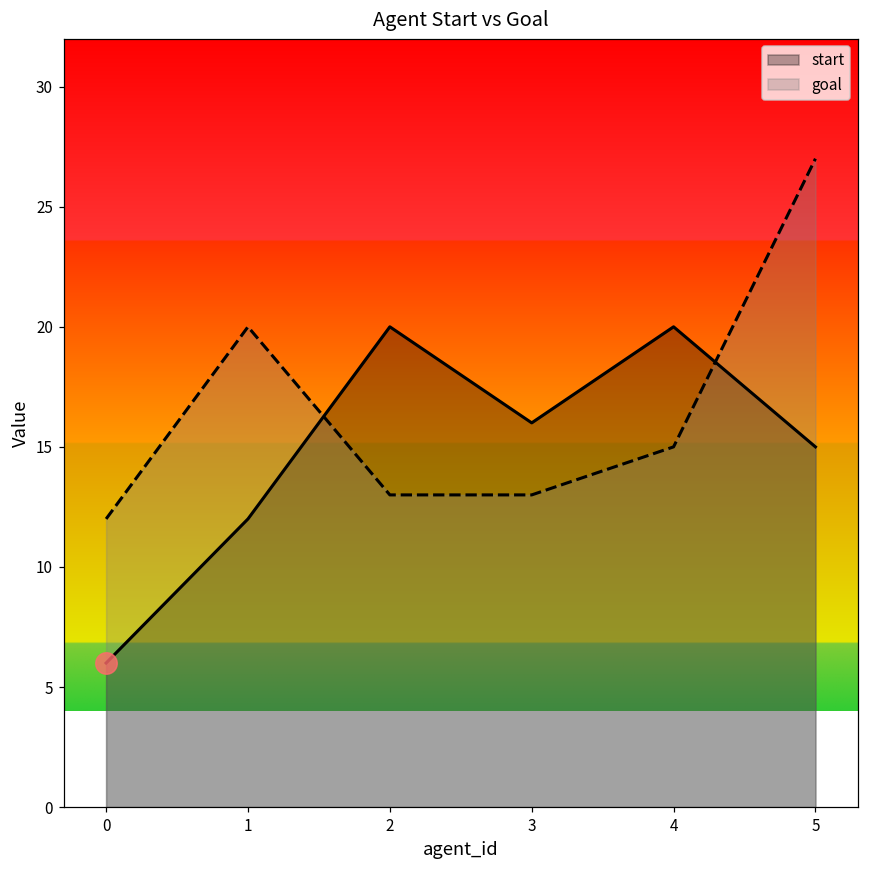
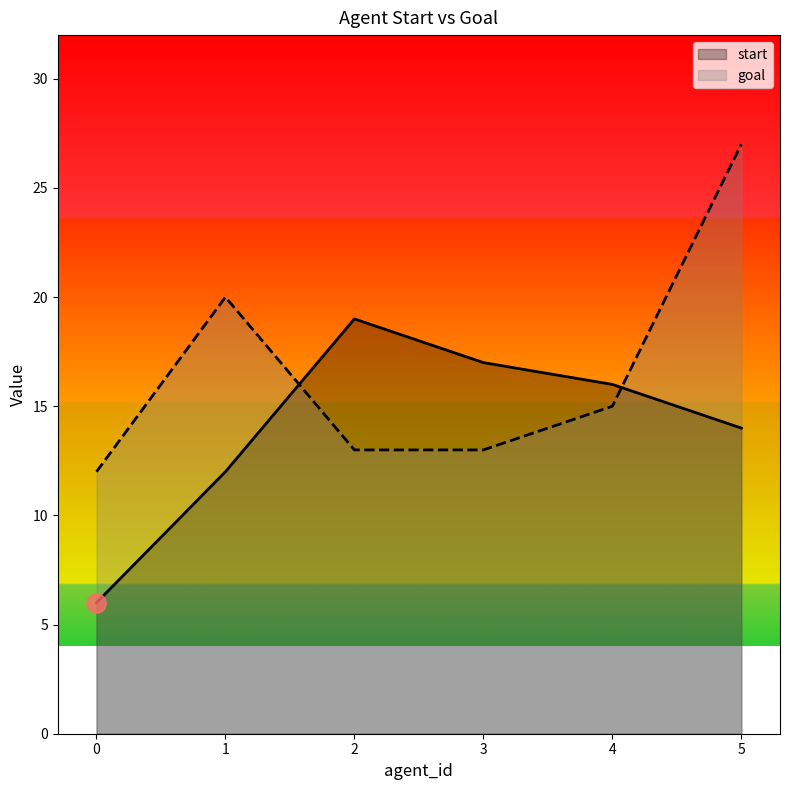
start, 2: 20 -> 19
start, 3: 16 -> 17
start, 4: 20 -> 16
start, 5: 15 -> 14
